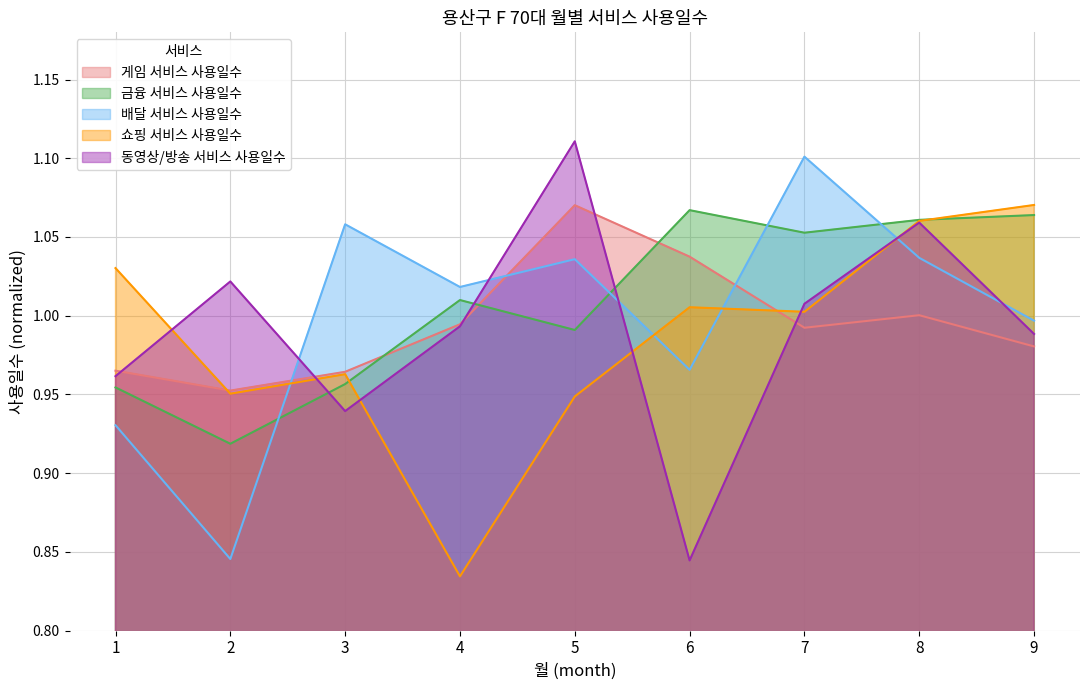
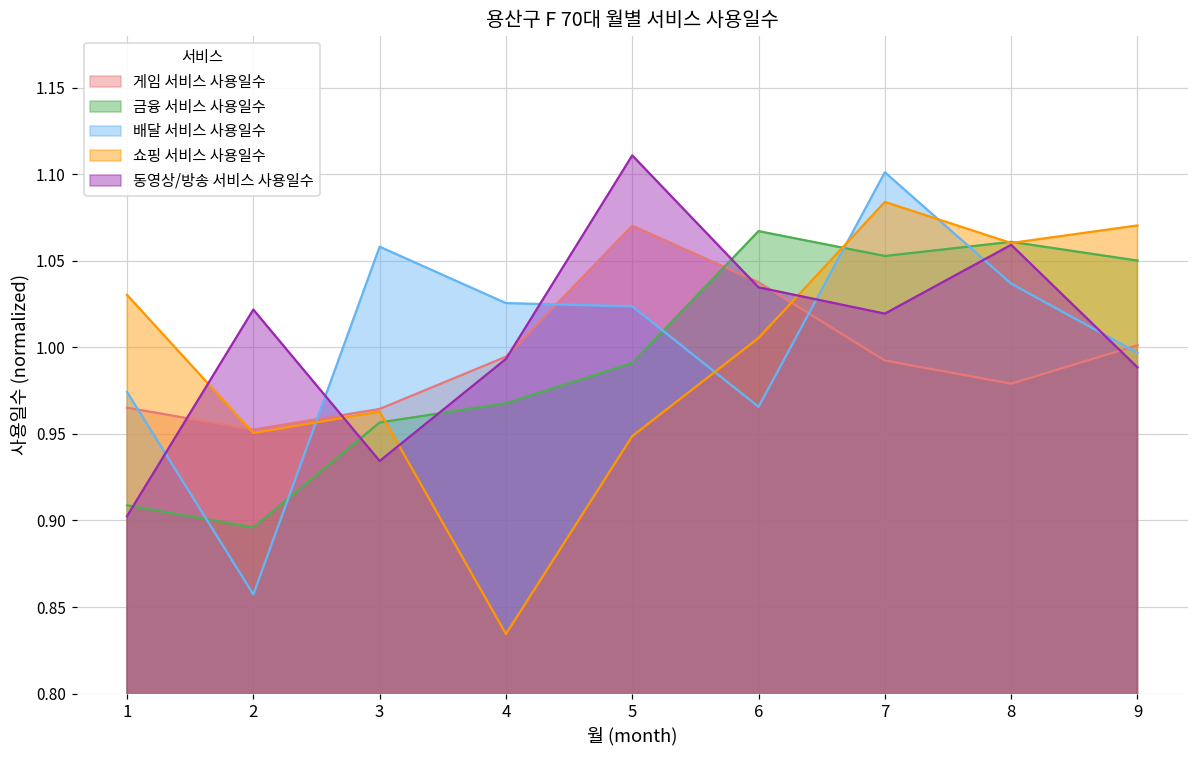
금융 서비스 사용일수, 1: 0.954 -> 0.909
배달 서비스 사용일수, 1: 0.930 -> 0.974
동영상/방송 서비스 사용일수, 1: 0.962 -> 0.902
금융 서비스 사용일수, 2: 0.919 -> 0.896
배달 서비스 사용일수, 2: 0.845 -> 0.857
동영상/방송 서비스 사용일수, 3: 0.939 -> 0.934
금융 서비스 사용일수, 4: 1.010 -> 0.968
배달 서비스 사용일수, 4: 1.018 -> 1.025
배달 서비스 사용일수, 5: 1.036 -> 1.024
동영상/방송 서비스 사용일수, 6: 0.845 -> 1.035
쇼핑 서비스 사용일수, 7: 1.002 -> 1.084
동영상/방송 서비스 사용일수, 7: 1.008 -> 1.019
게임 서비스 사용일수, 8: 1.000 -> 0.979
게임 서비스 사용일수, 9: 0.980 -> 1.001
금융 서비스 사용일수, 9: 1.064 -> 1.050
